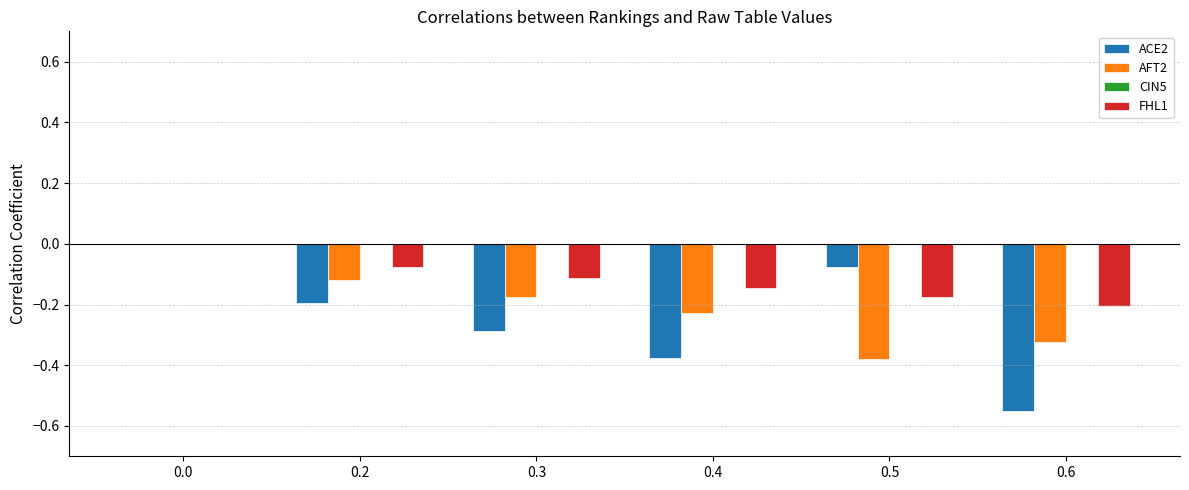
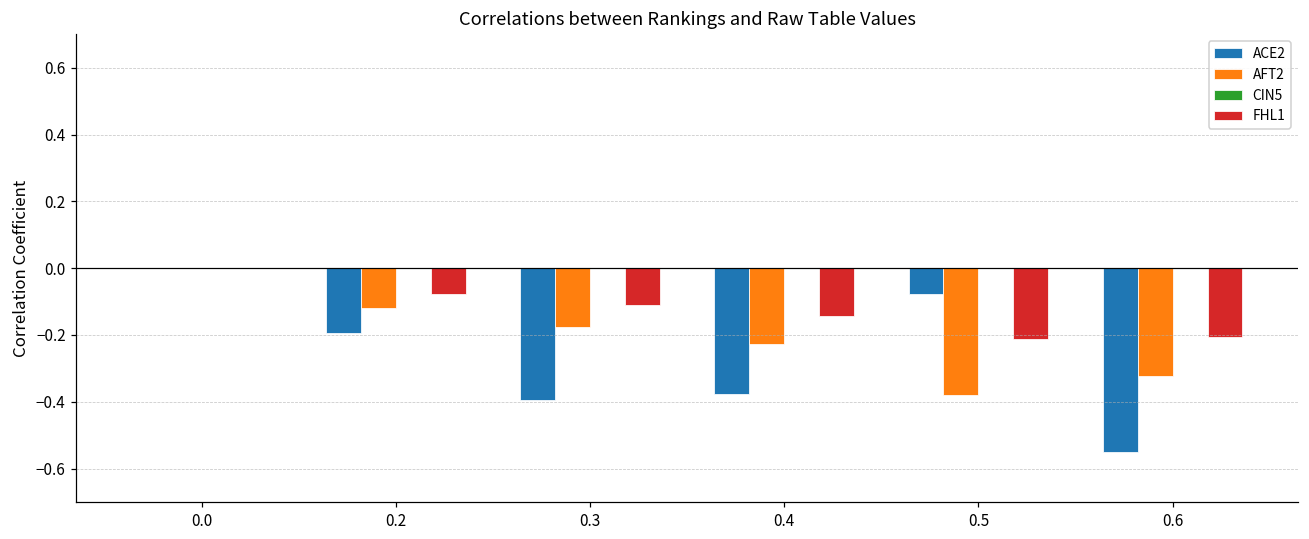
ACE2, 0.3: -0.29 -> -0.39
FHL1, 0.5: -0.18 -> -0.21
